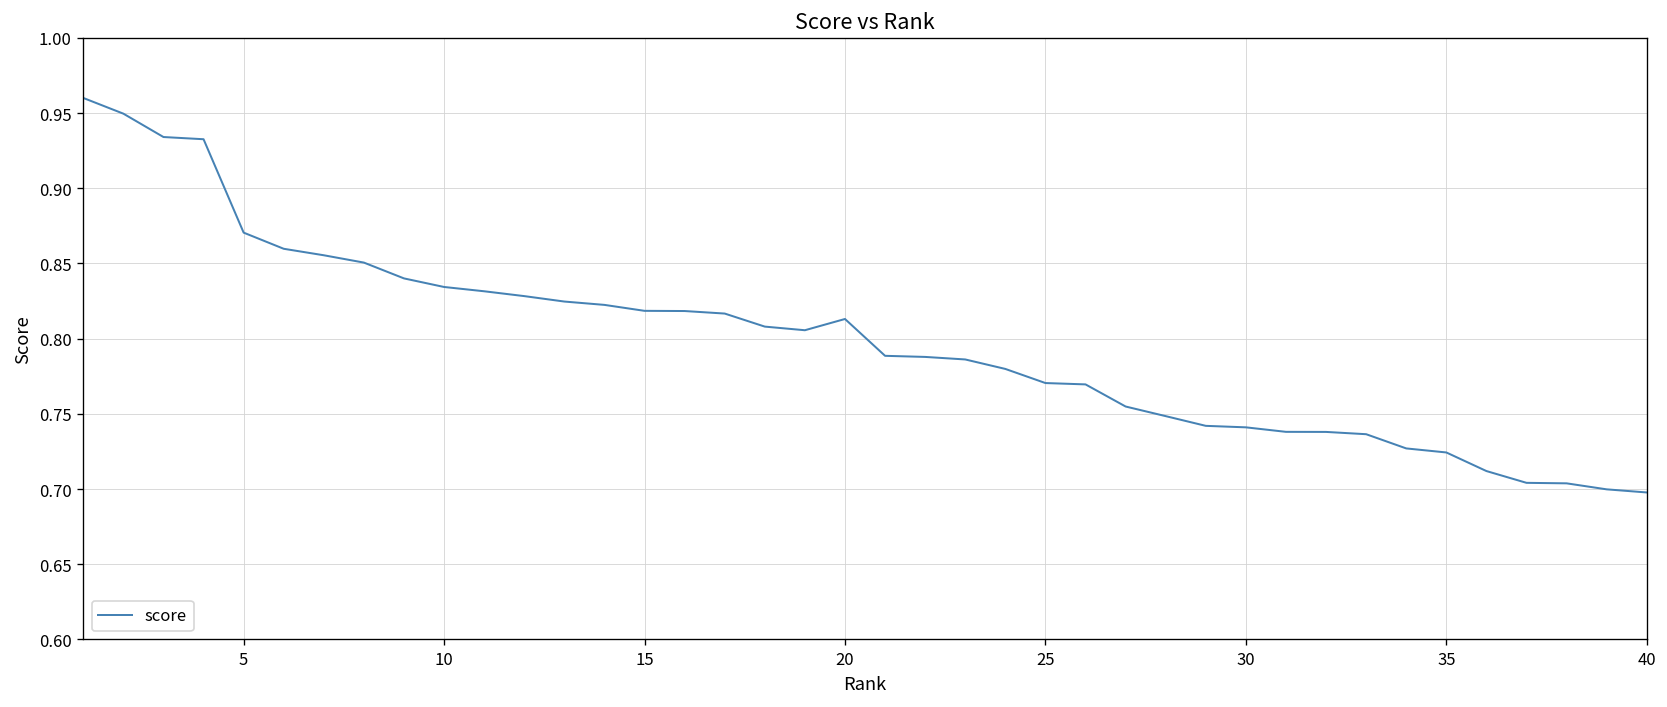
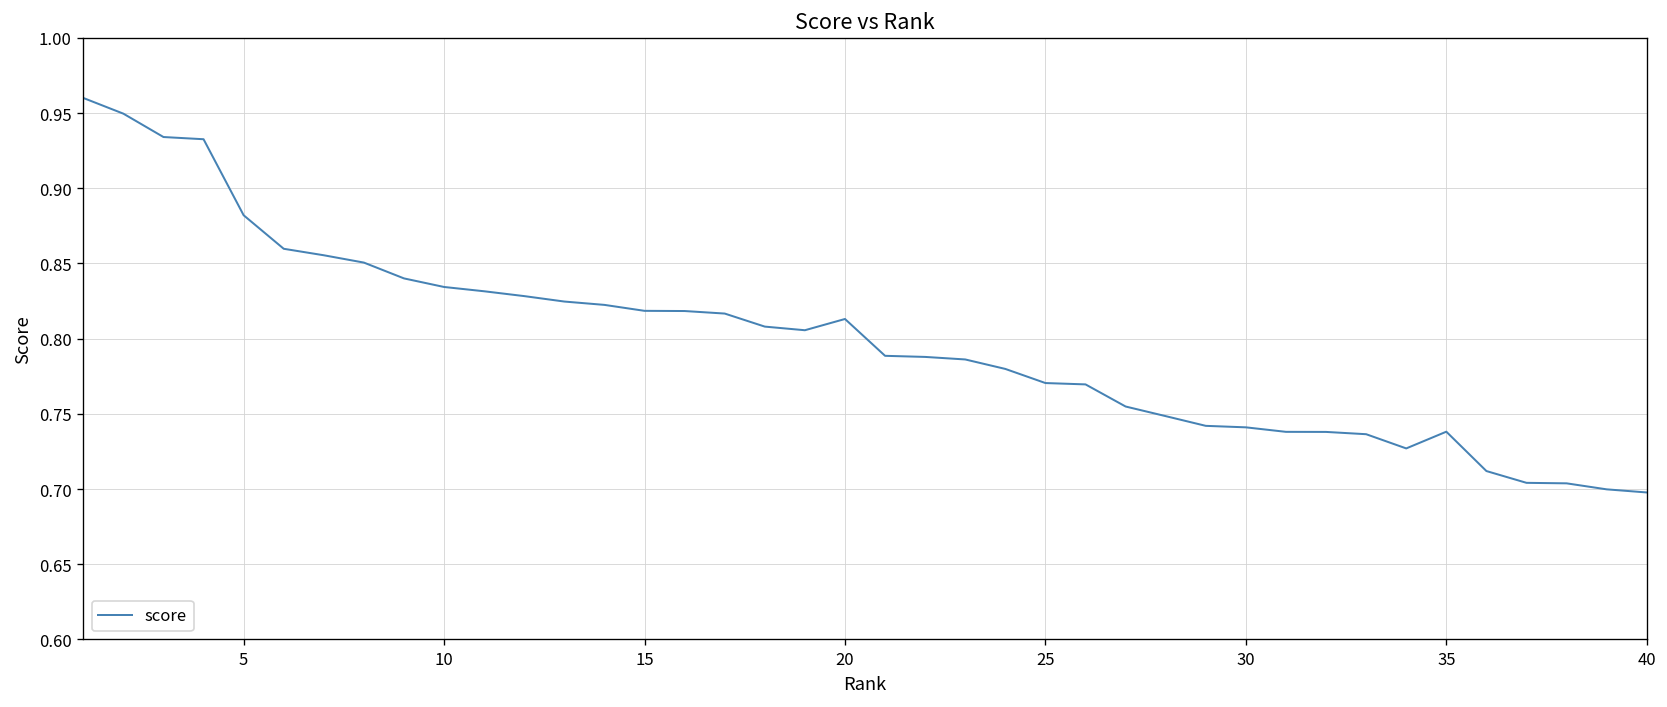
5: 0.870 -> 0.882
35: 0.724 -> 0.738
